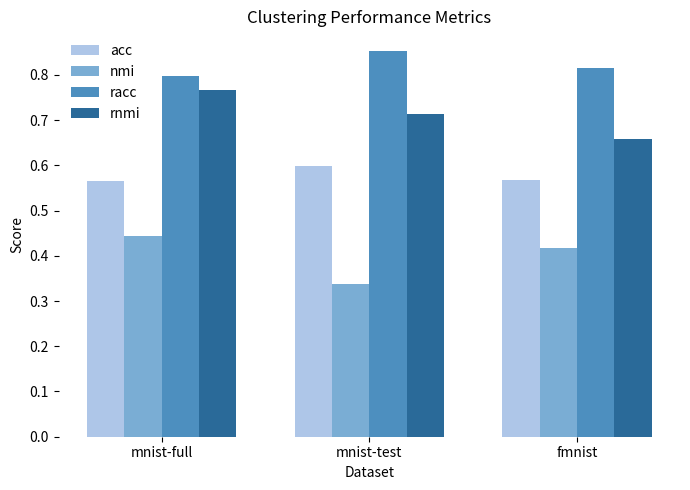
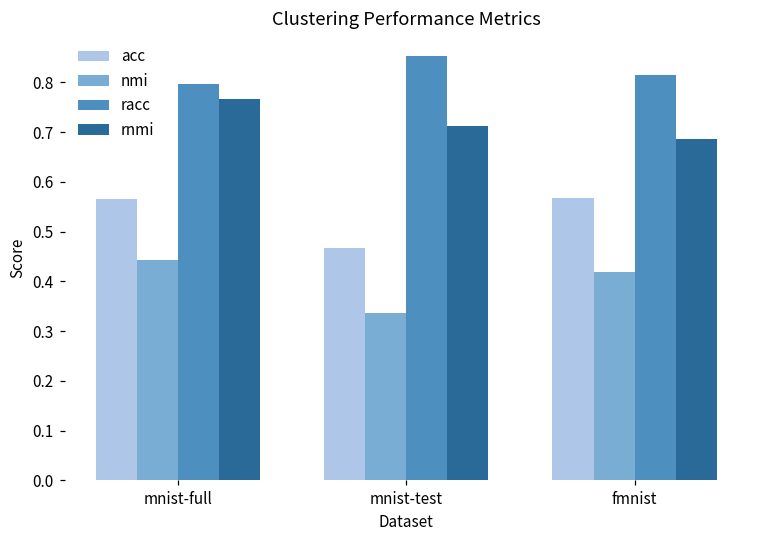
acc, mnist-test: 0.60 -> 0.47
rnmi, fmnist: 0.66 -> 0.69
